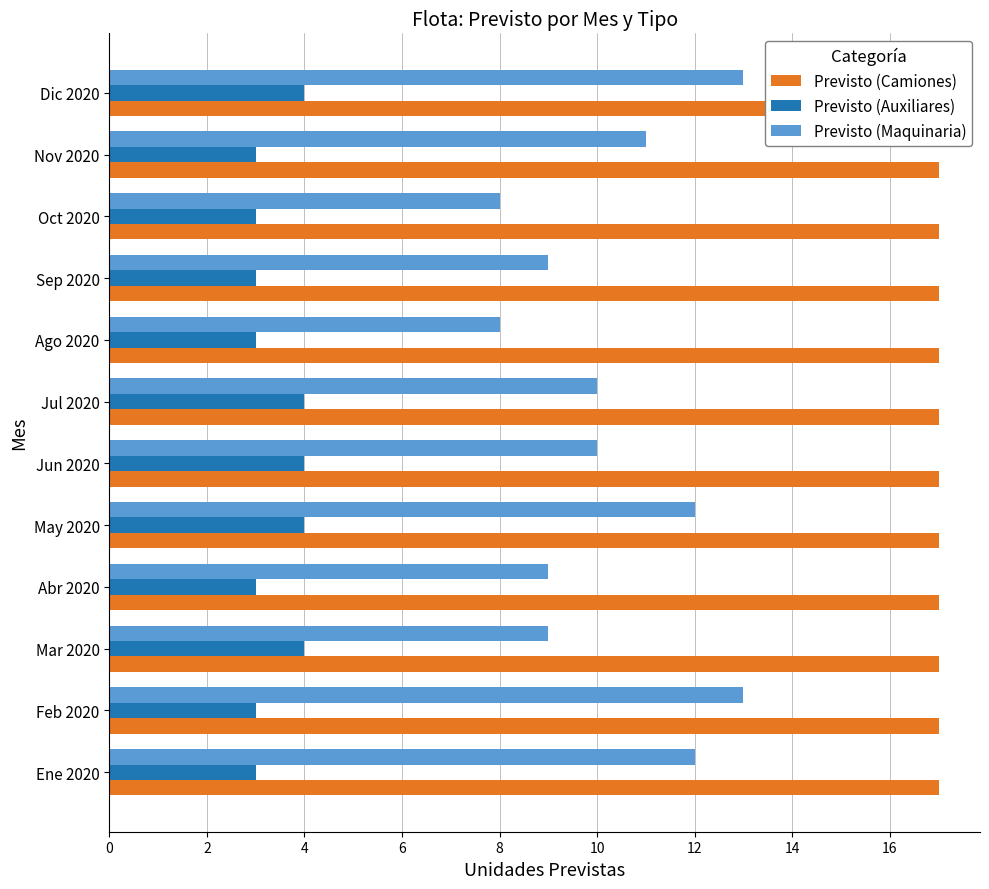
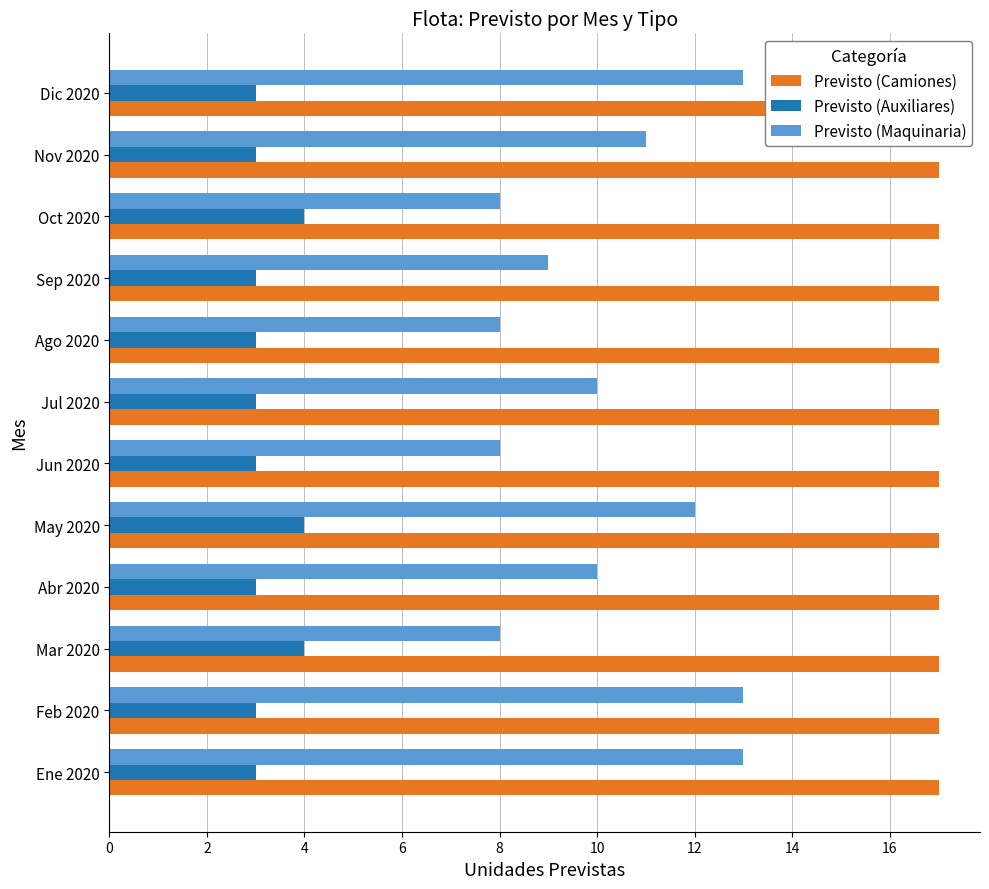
Previsto (Auxiliares), Dic 2020: 4 -> 3
Previsto (Auxiliares), Oct 2020: 3 -> 4
Previsto (Auxiliares), Jul 2020: 4 -> 3
Previsto (Maquinaria), Jun 2020: 10 -> 8
Previsto (Auxiliares), Jun 2020: 4 -> 3
Previsto (Maquinaria), Abr 2020: 9 -> 10
Previsto (Maquinaria), Mar 2020: 9 -> 8
Previsto (Maquinaria), Ene 2020: 12 -> 13
